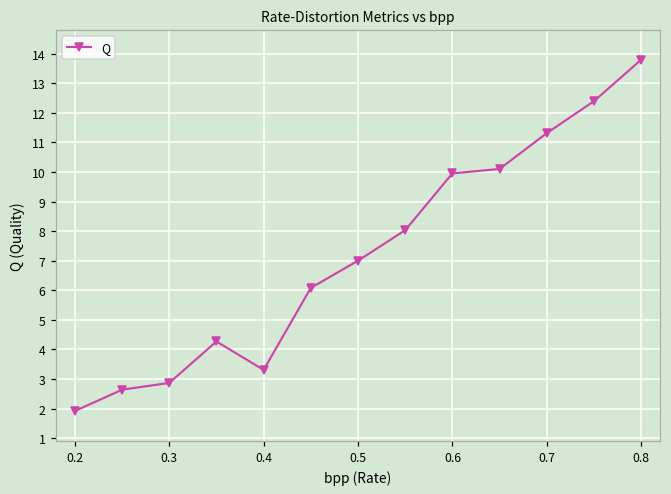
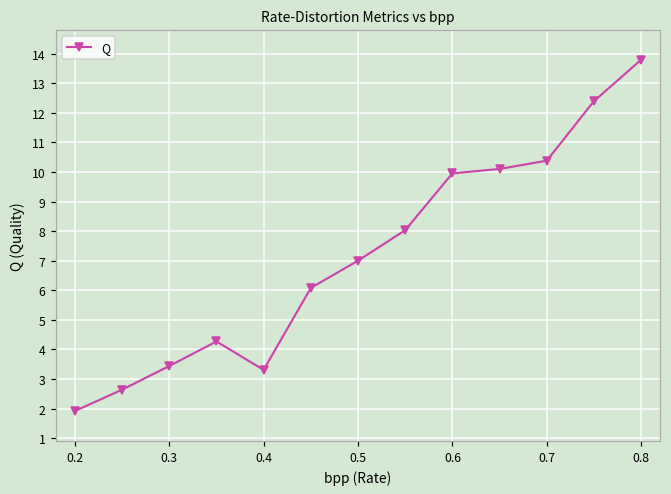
0.3: 2.9 -> 3.4
0.7: 11.3 -> 10.4
